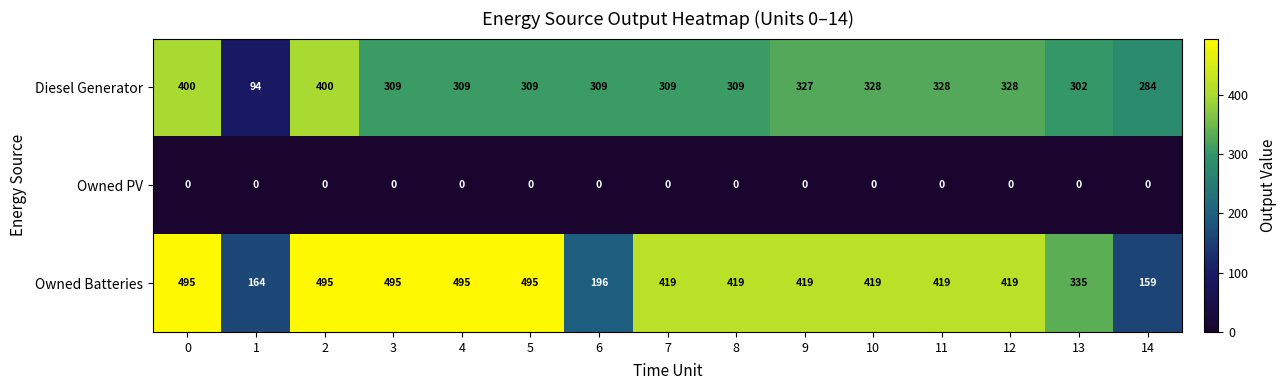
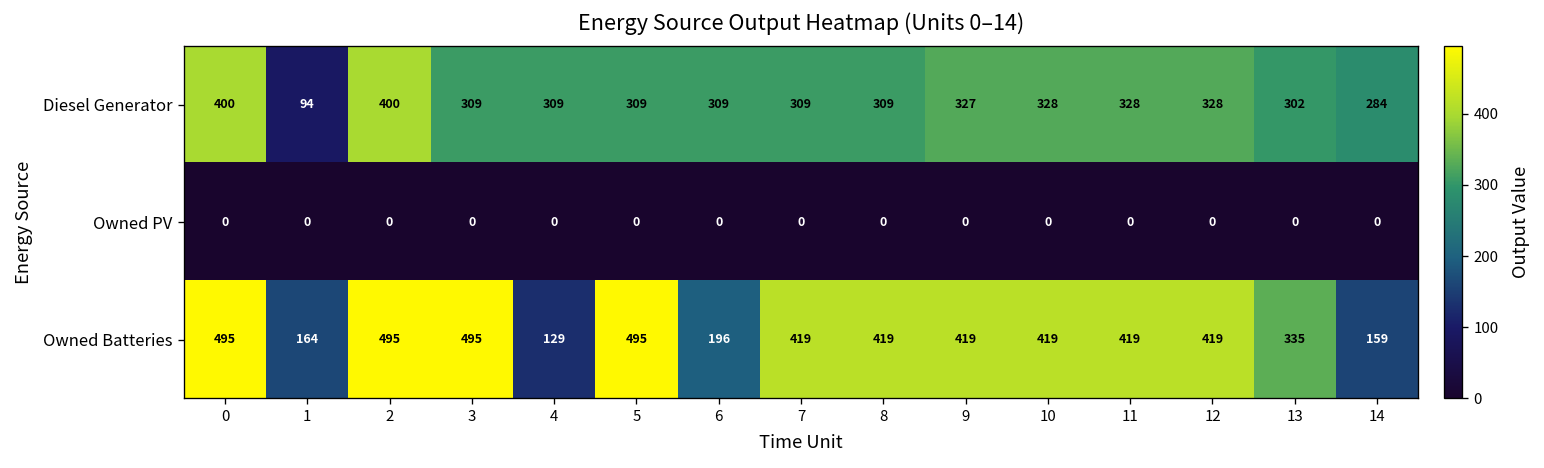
Owned Batteries, 4: 495 -> 129
